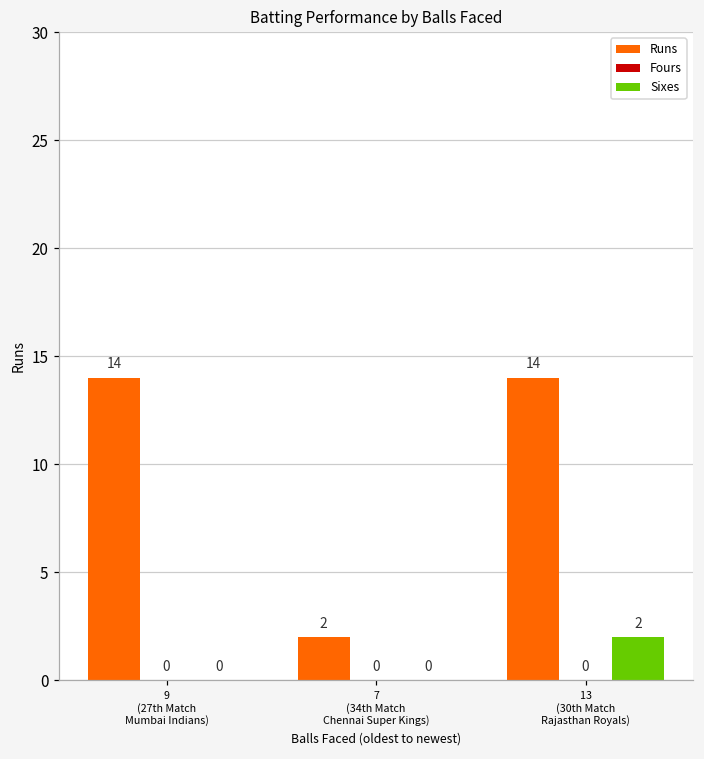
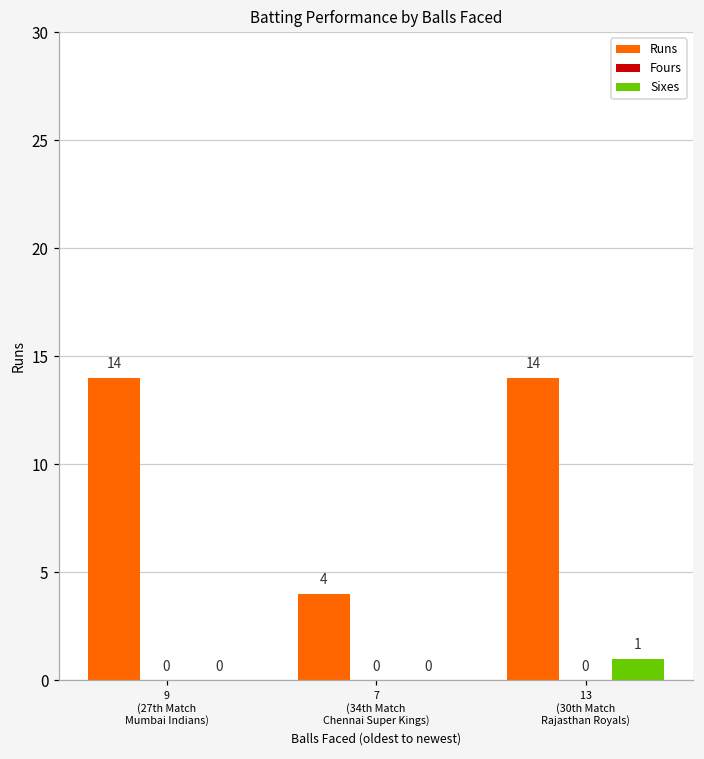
Runs, 7 (34th Match Chennai Super Kings): 2 -> 4
Sixes, 13 (30th Match Rajasthan Royals): 2 -> 1
